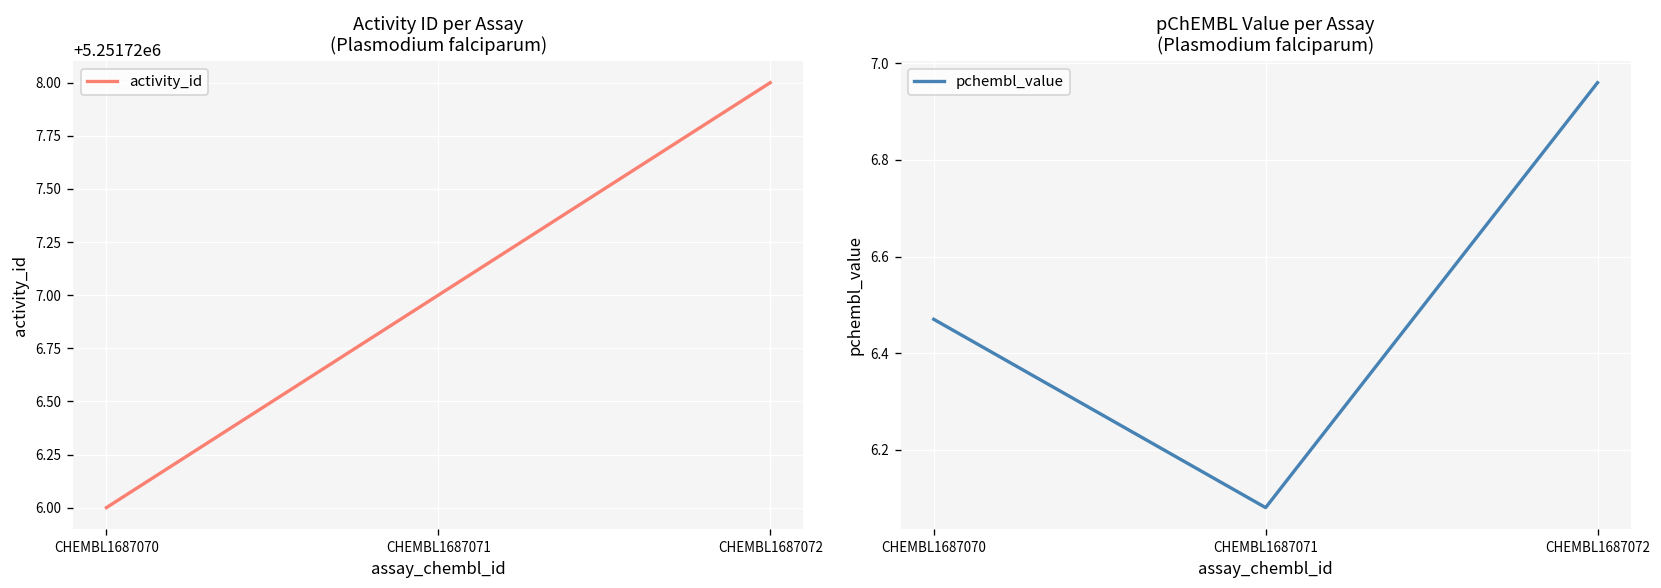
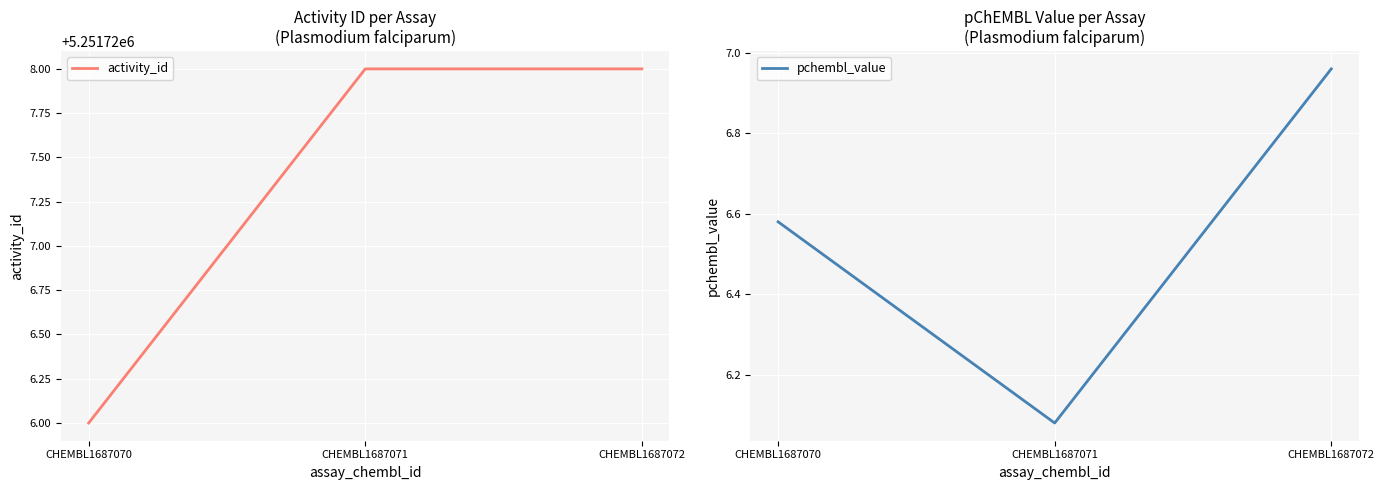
Activity ID per Assay (Plasmodium falciparum), CHEMBL1687071: 5251727 -> 5251728
pChEMBL Value per Assay (Plasmodium falciparum), CHEMBL1687070: 6.47 -> 6.58
